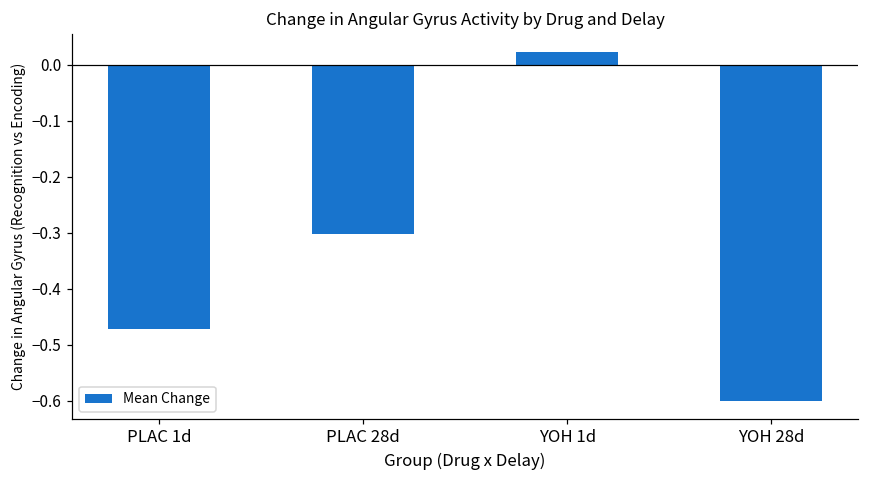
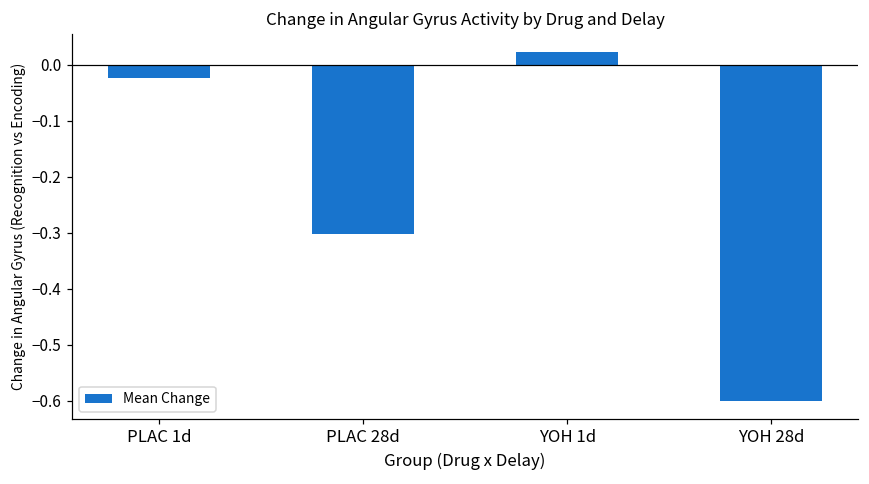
PLAC 1d: -0.47 -> -0.02
